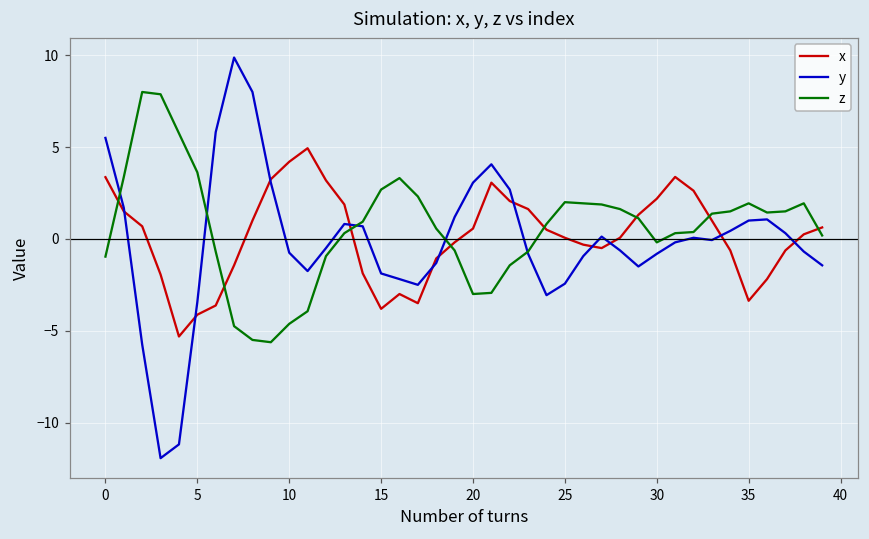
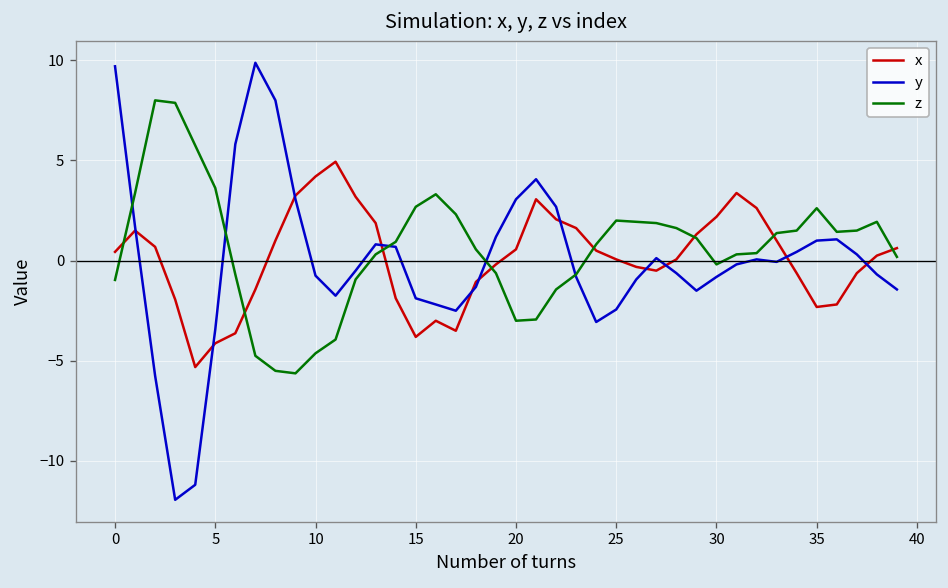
x, 0: 3.4 -> 0.4
y, 0: 5.5 -> 9.7
x, 35: -3.4 -> -2.3
z, 35: 1.9 -> 2.6
